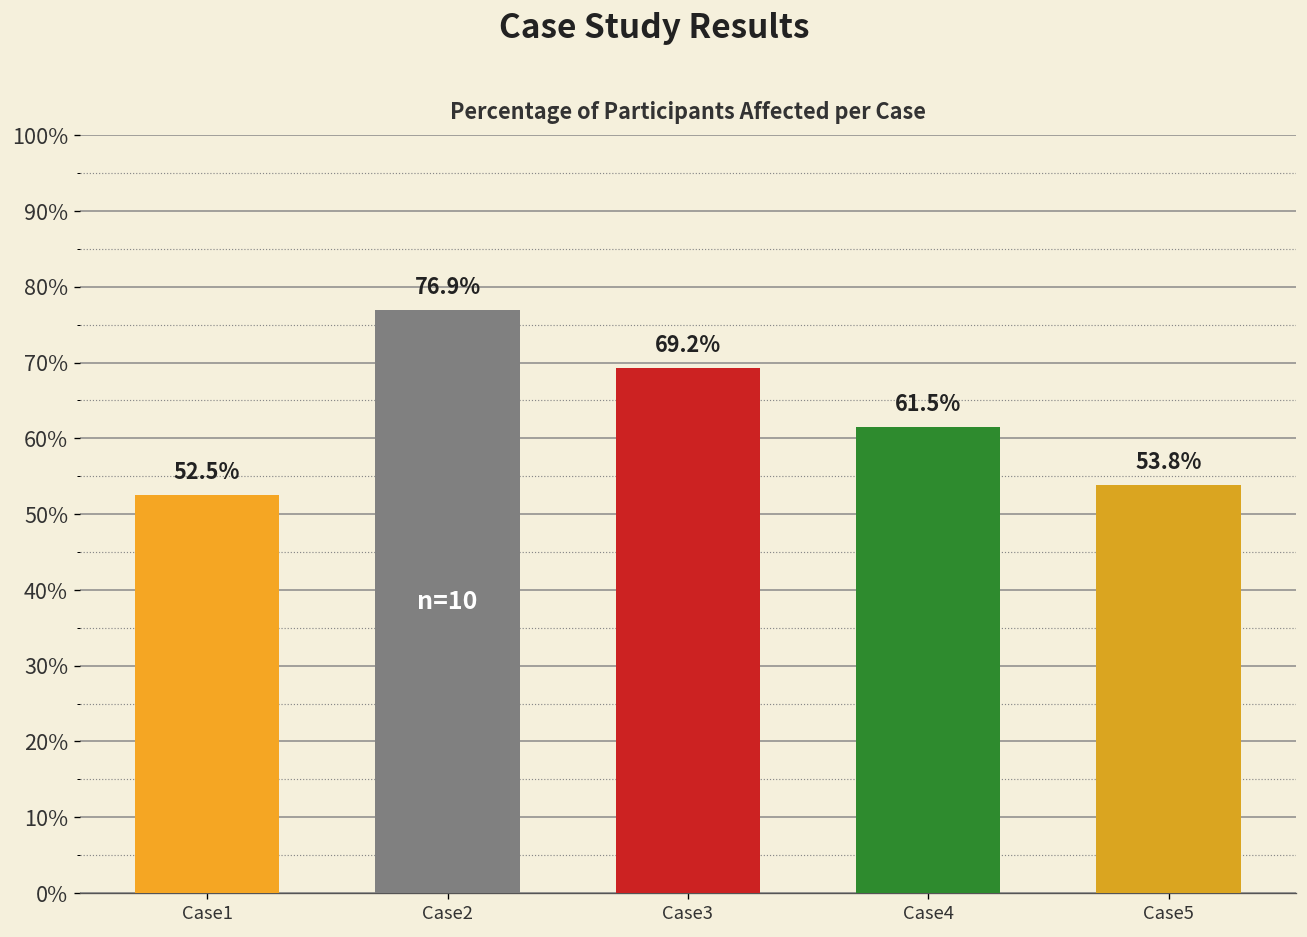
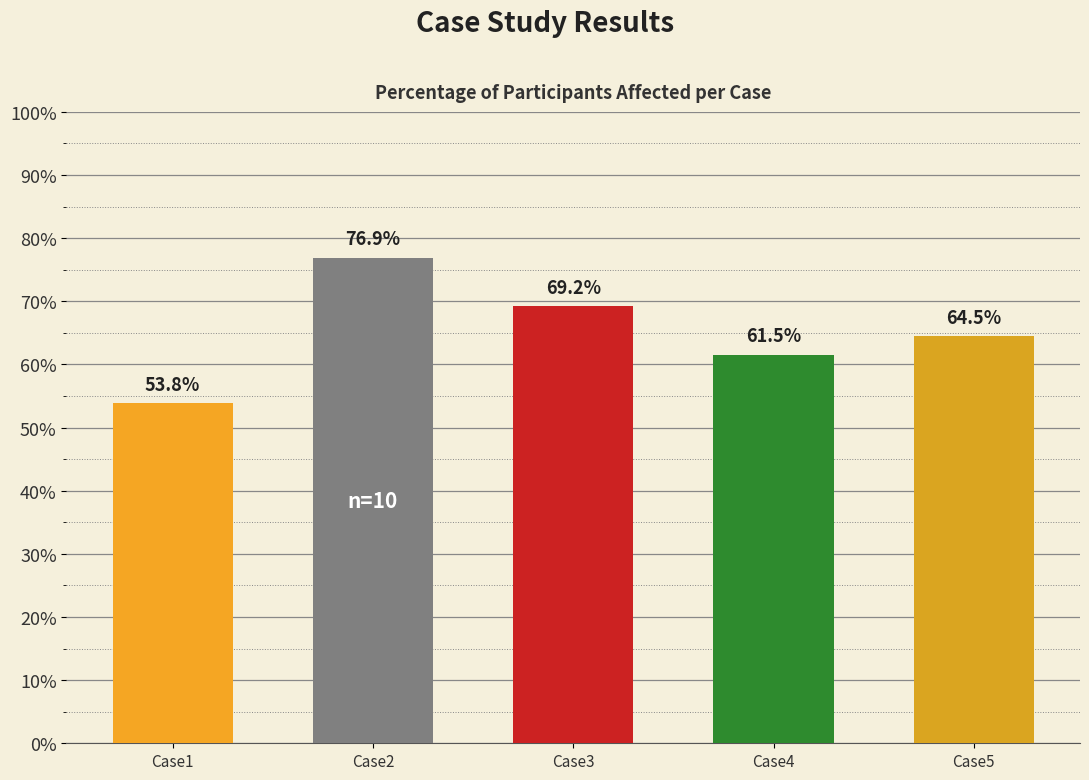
Case1: 52.5% -> 53.8%
Case5: 53.8% -> 64.5%
